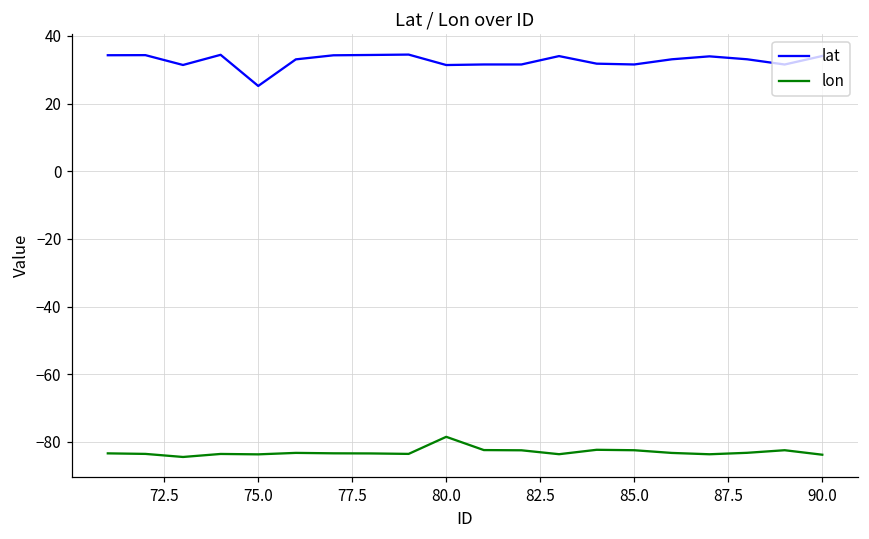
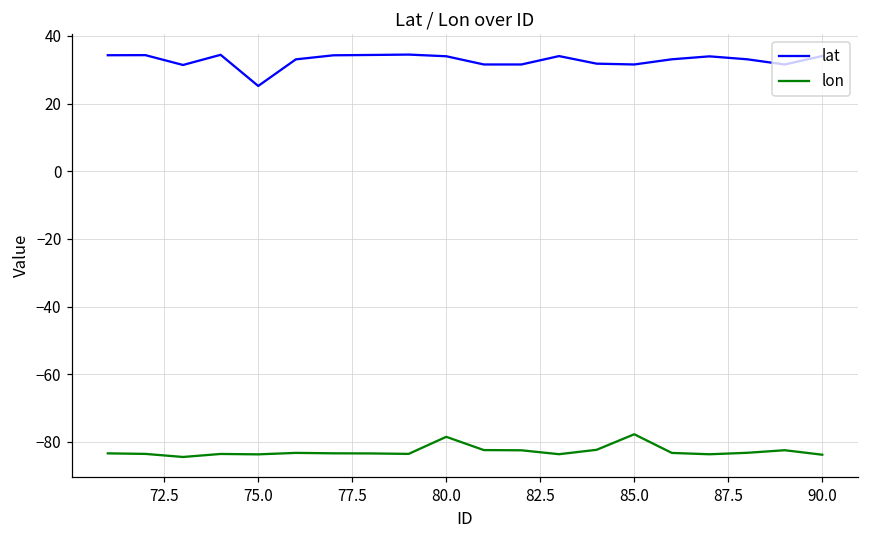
lat, 80.0: 31 -> 34
lon, 85.0: -82 -> -78
